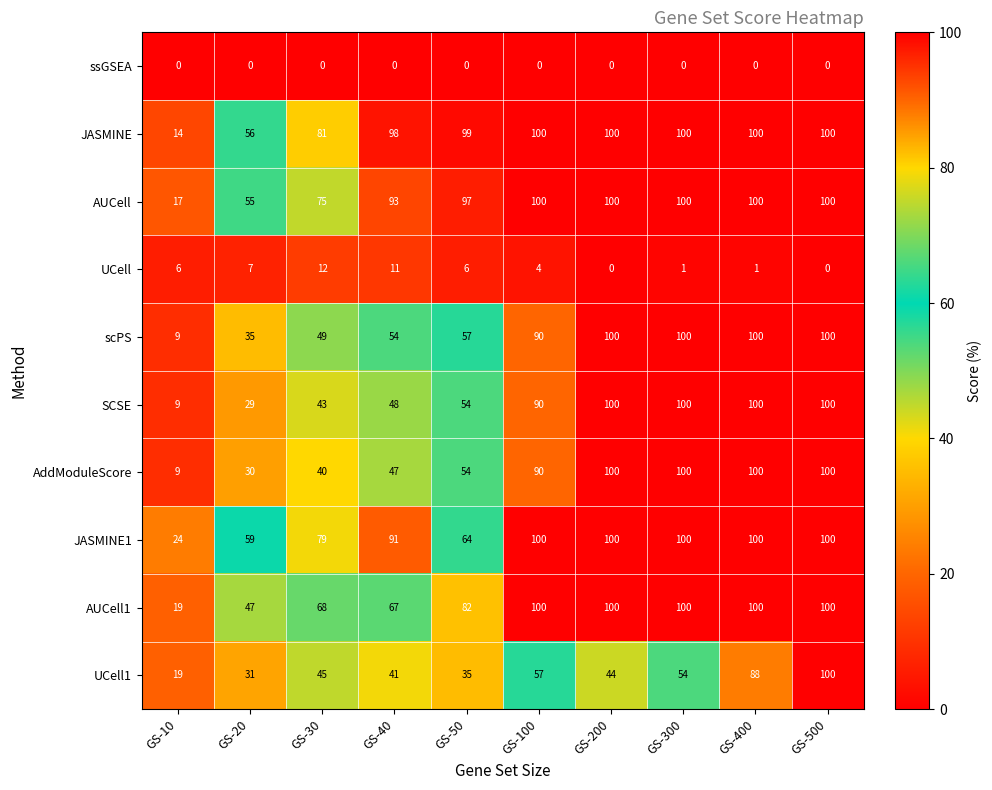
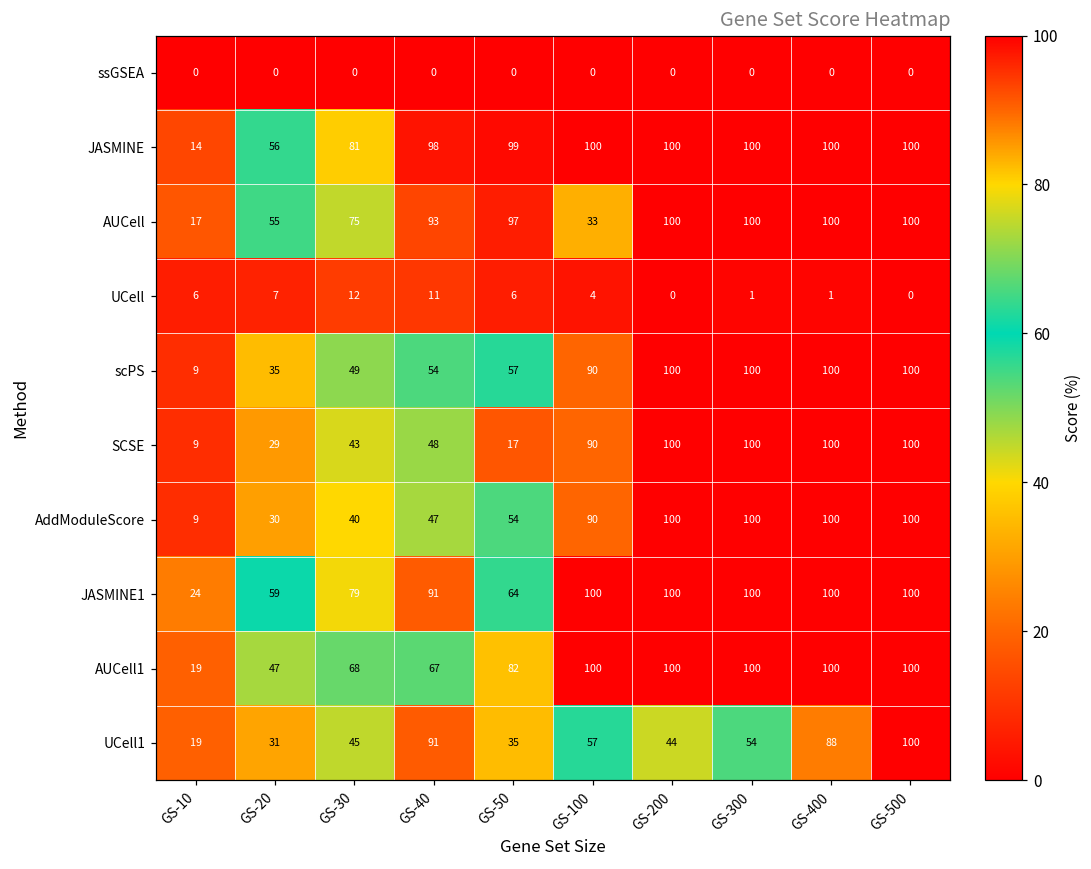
AUCell, GS-100: 100 -> 33
SCSE, GS-50: 54 -> 17
UCell1, GS-40: 41 -> 91
